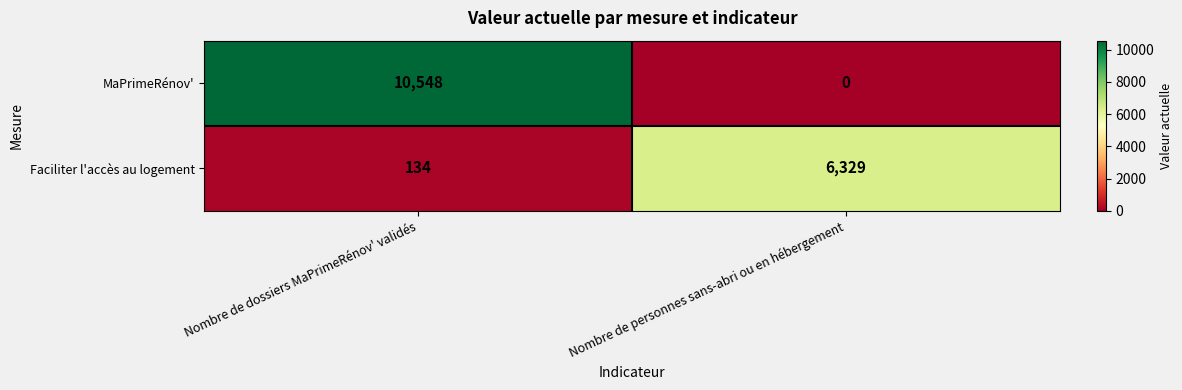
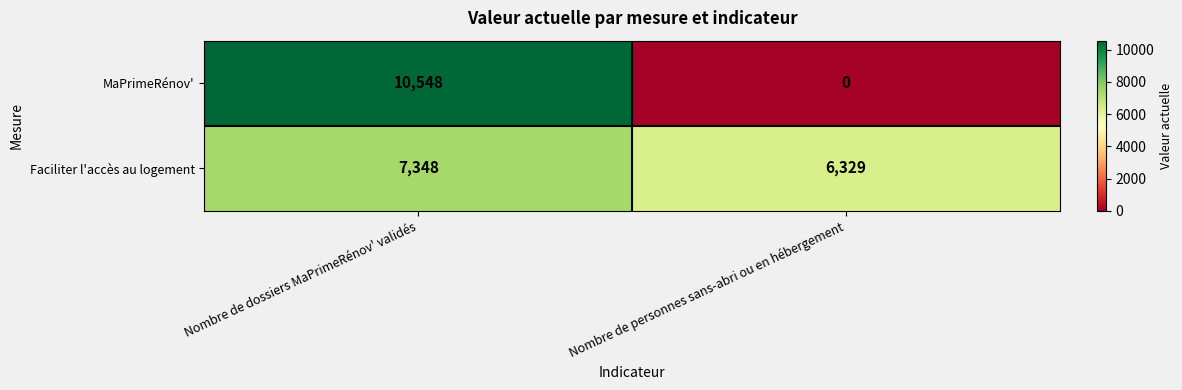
Faciliter l'accès au logement, Nombre de dossiers MaPrimeRénov' validés: 134 -> 7,348
